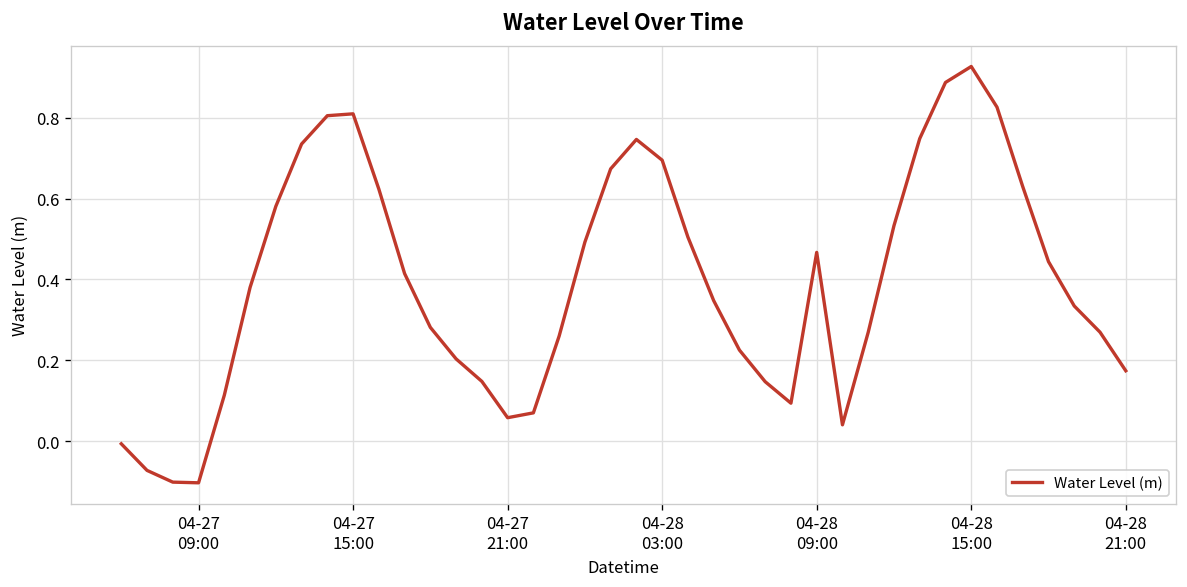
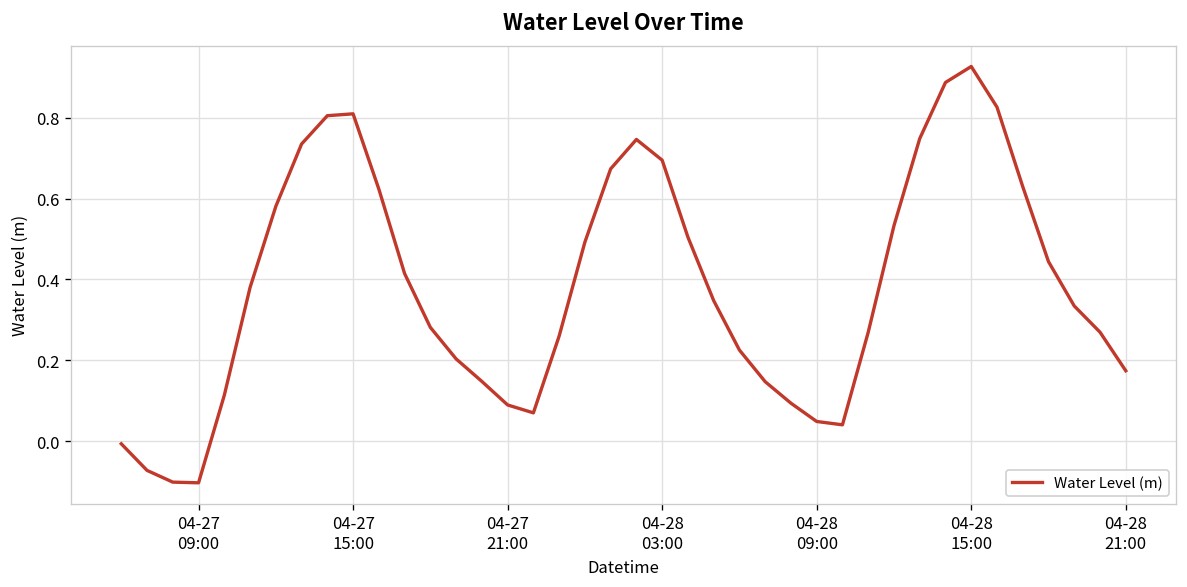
04-27 21:00: 0.06 -> 0.09
04-28 09:00: 0.47 -> 0.05
